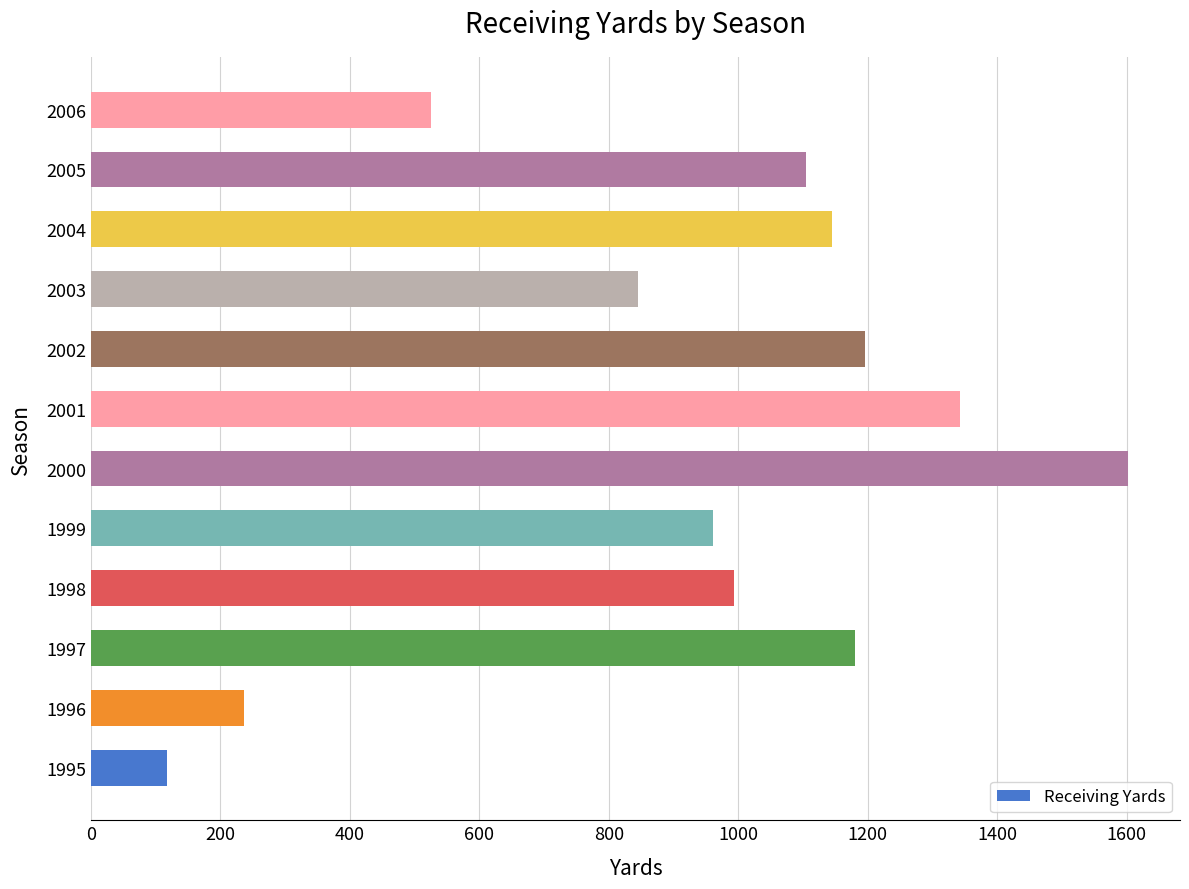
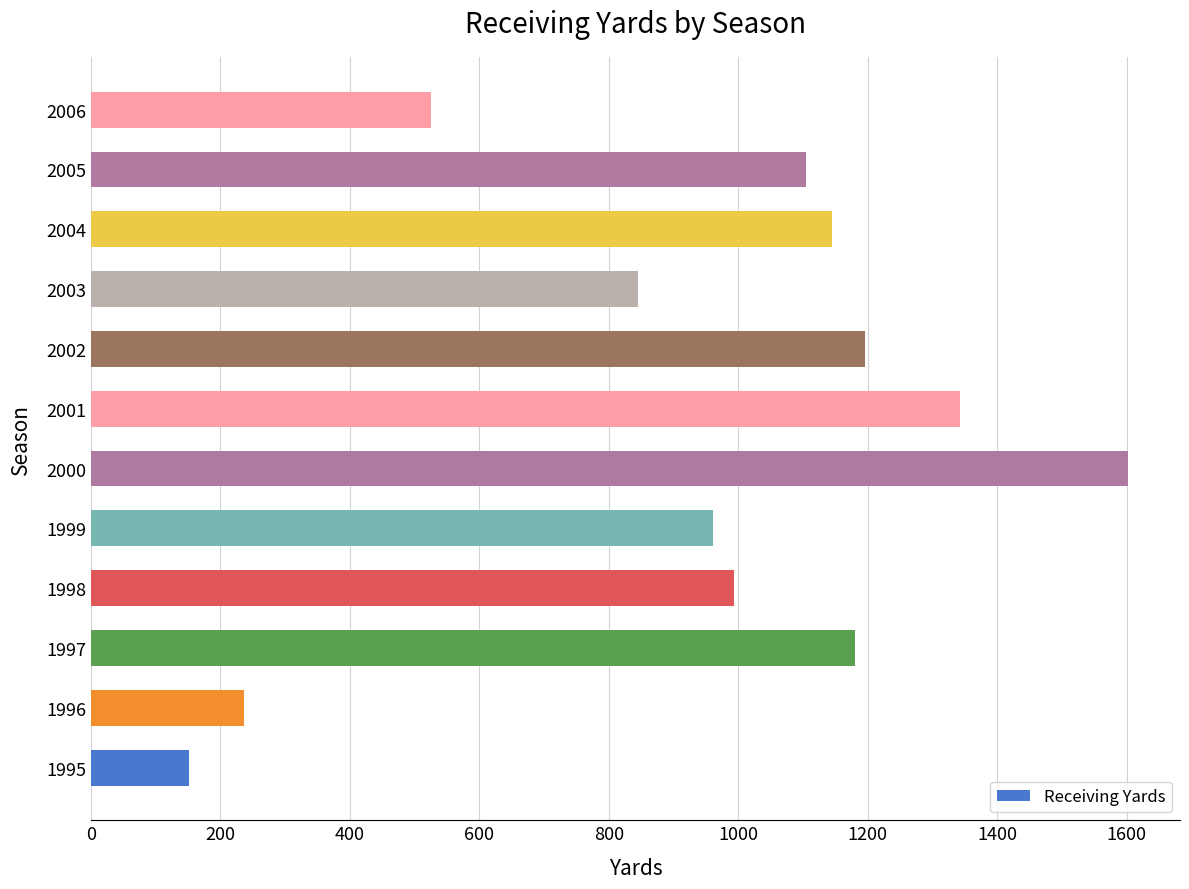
1995: 120 -> 150
